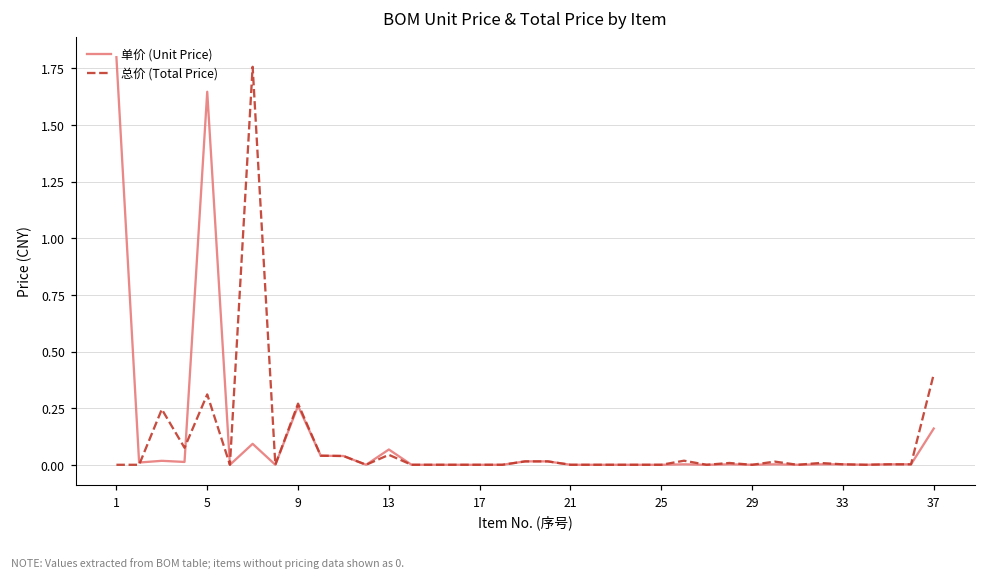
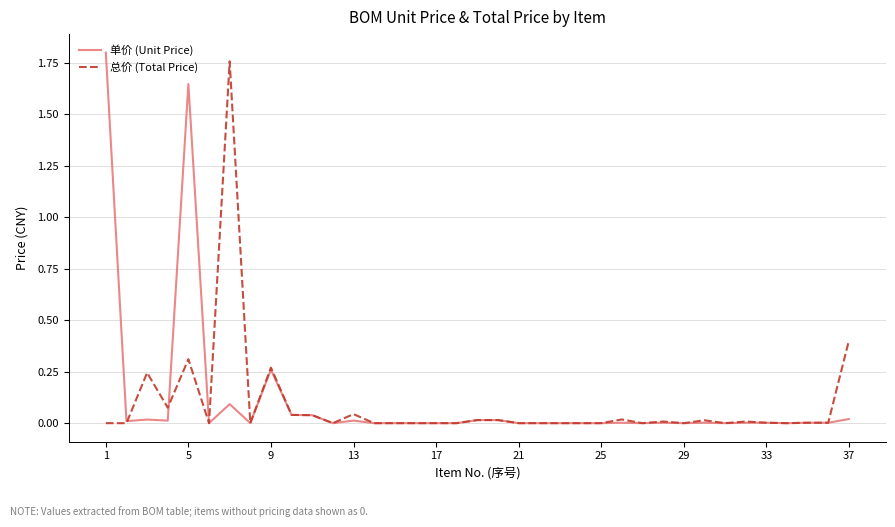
单价 (Unit Price), 13: 0.07 -> 0.01
单价 (Unit Price), 37: 0.16 -> 0.02
